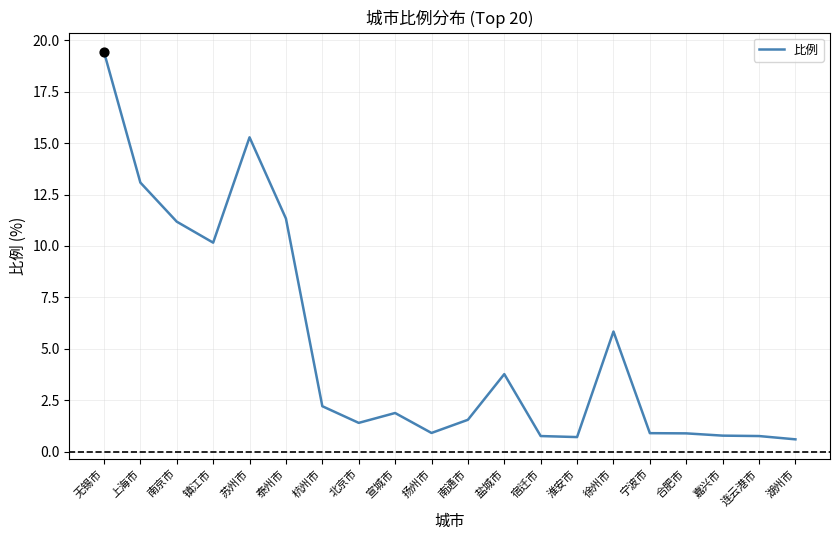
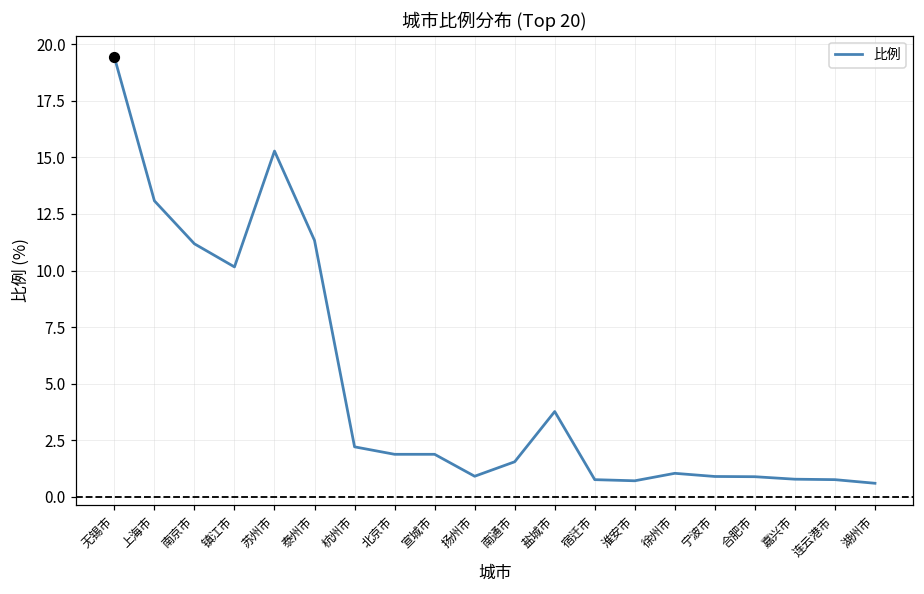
比例, 北京市: 1.4 -> 1.9
比例, 徐州市: 5.8 -> 1.0
